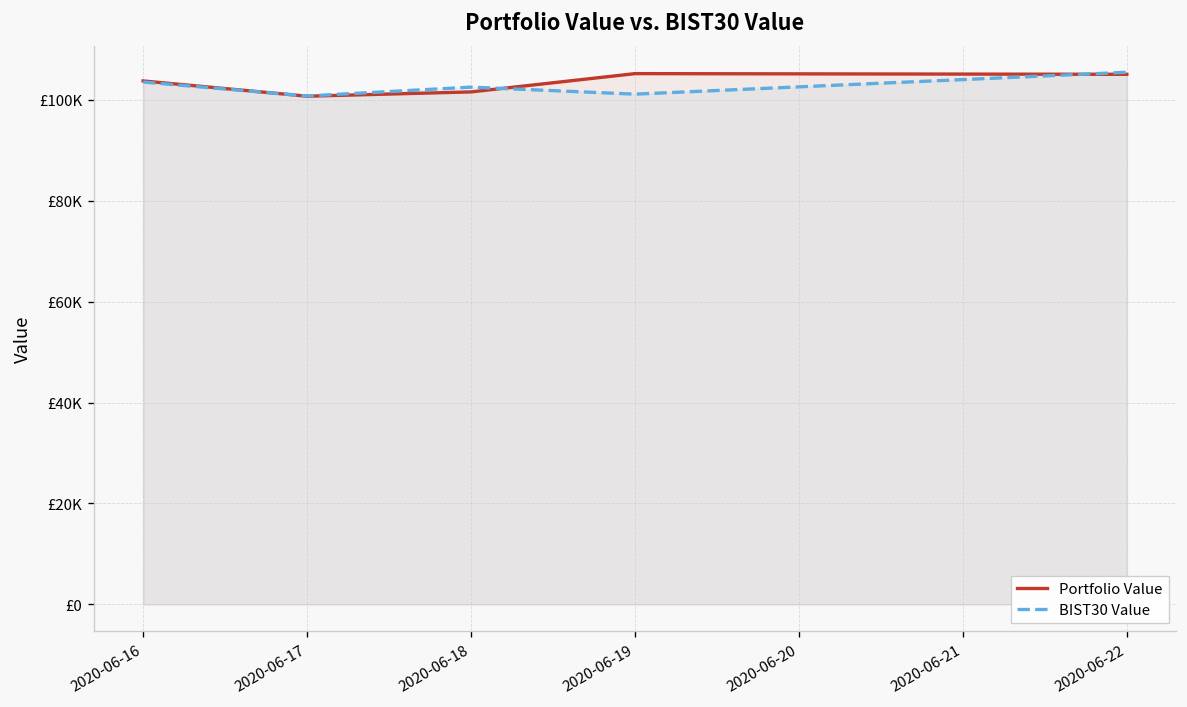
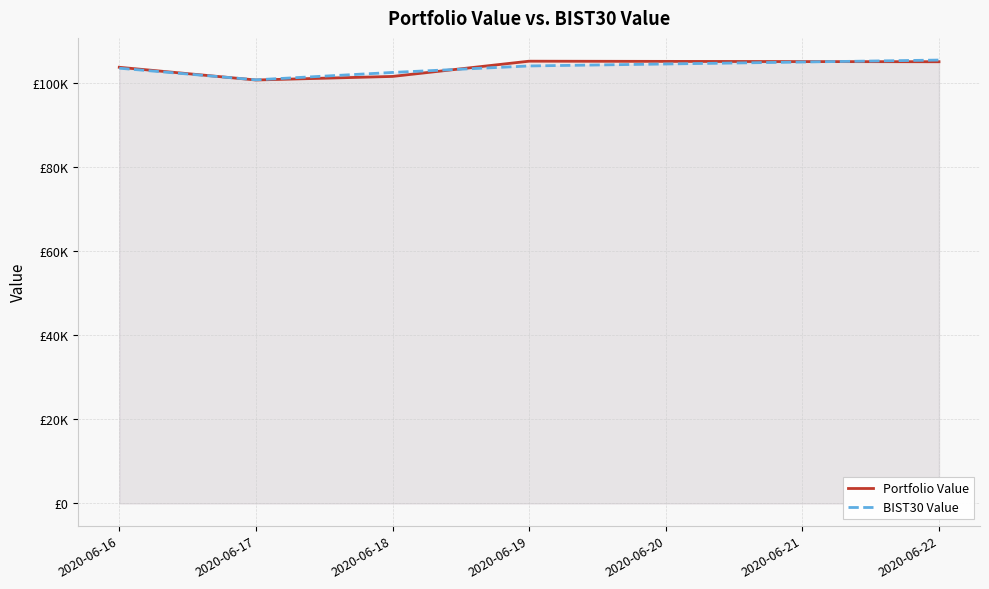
BIST30 Value, 2020-06-19: £101000 -> £104000
